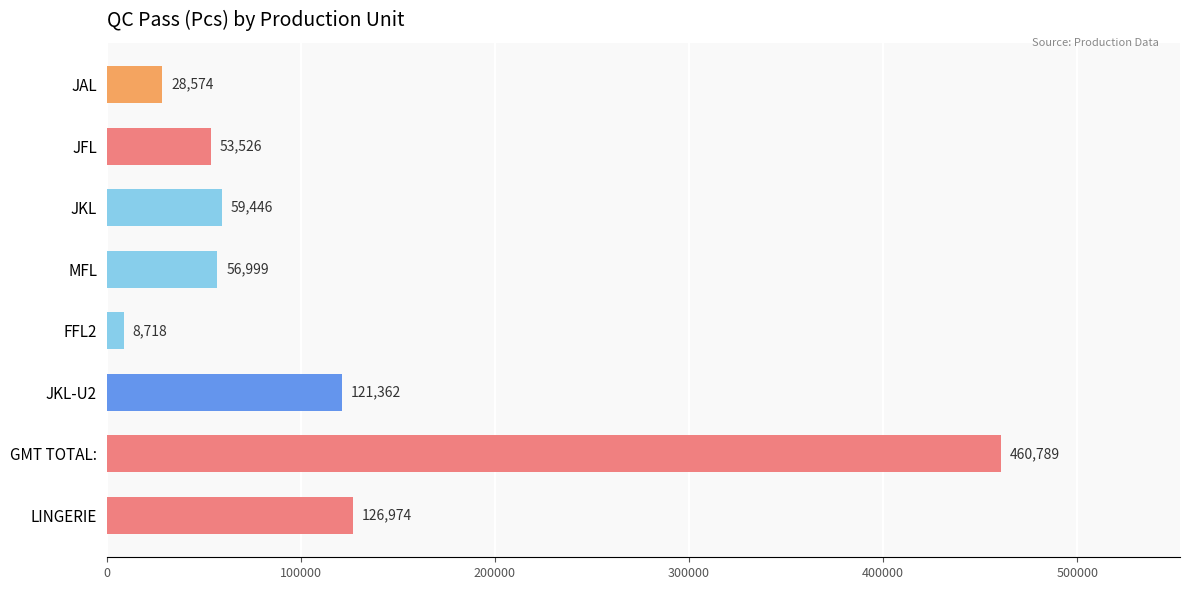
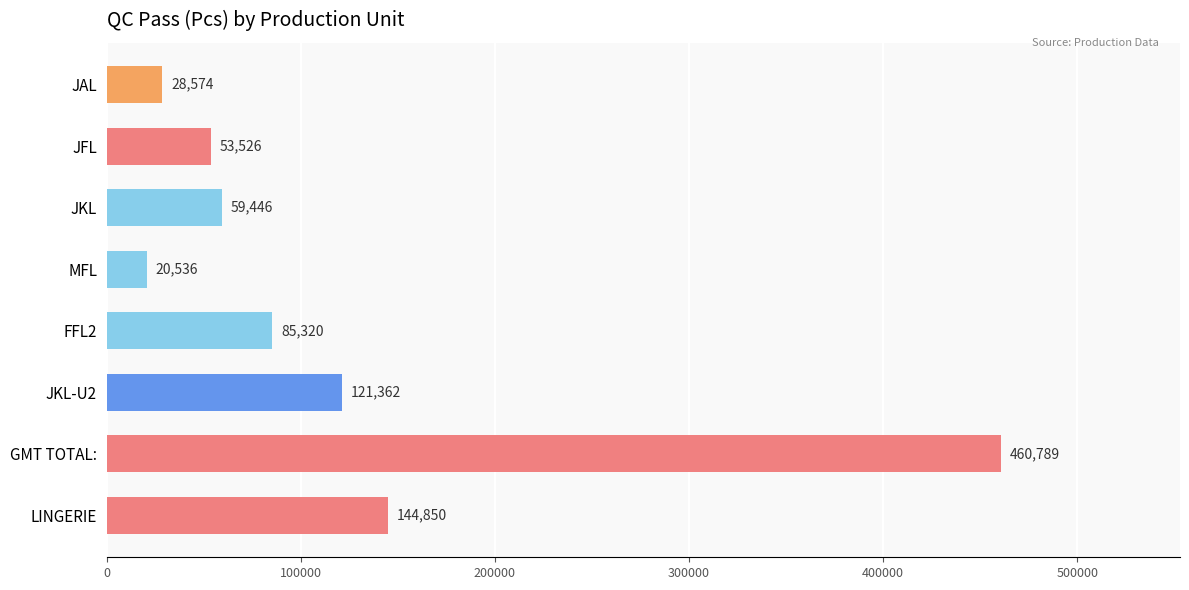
MFL: 56,999 -> 20,536
FFL2: 8,718 -> 85,320
LINGERIE: 126,974 -> 144,850
